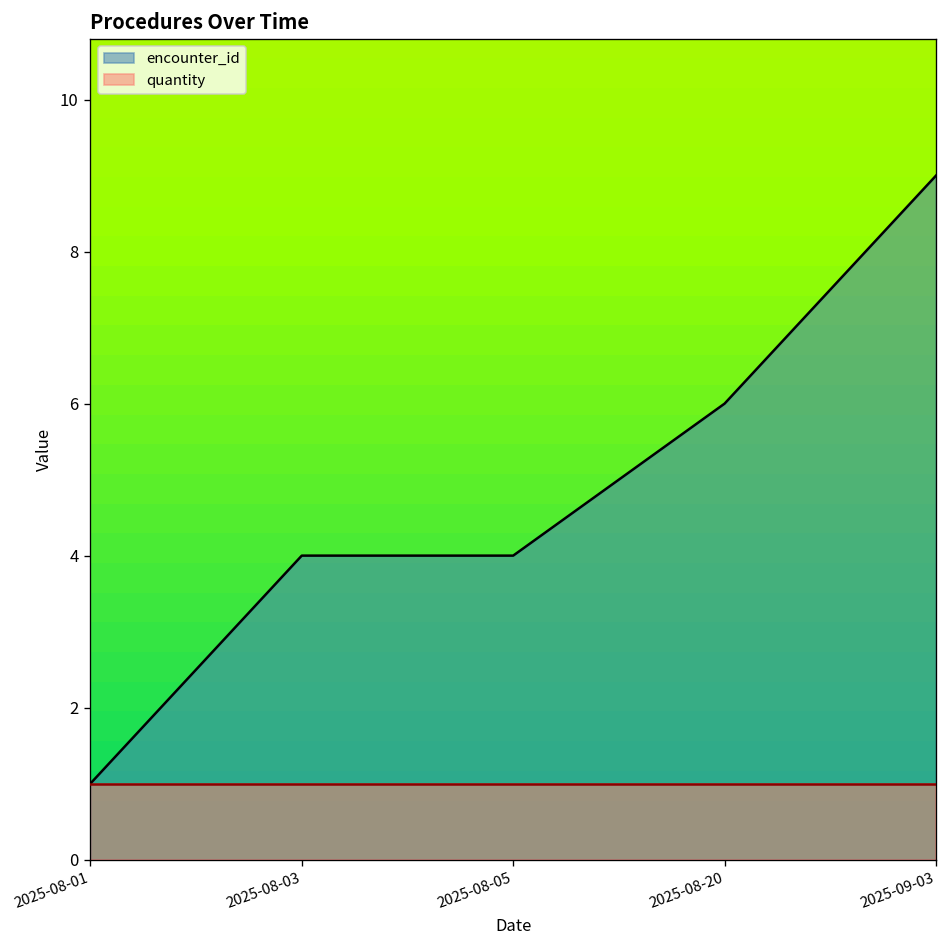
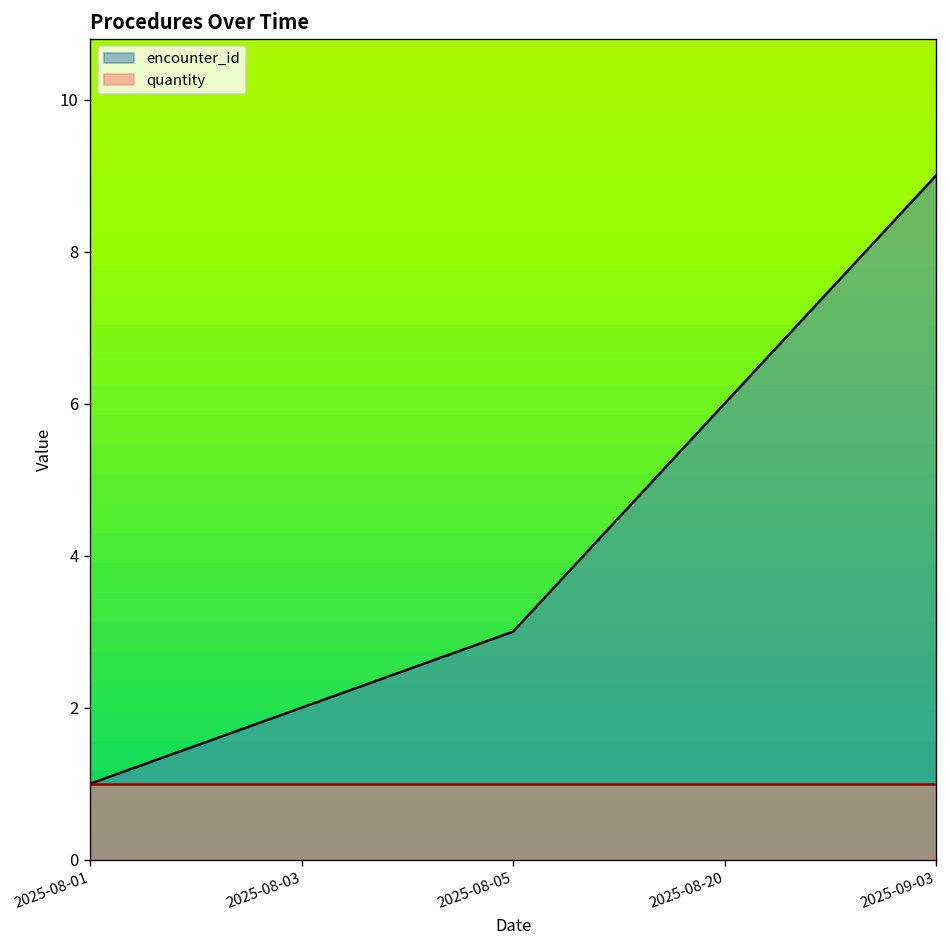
encounter_id, 2025-08-03: 4 -> 2
encounter_id, 2025-08-05: 4 -> 3
